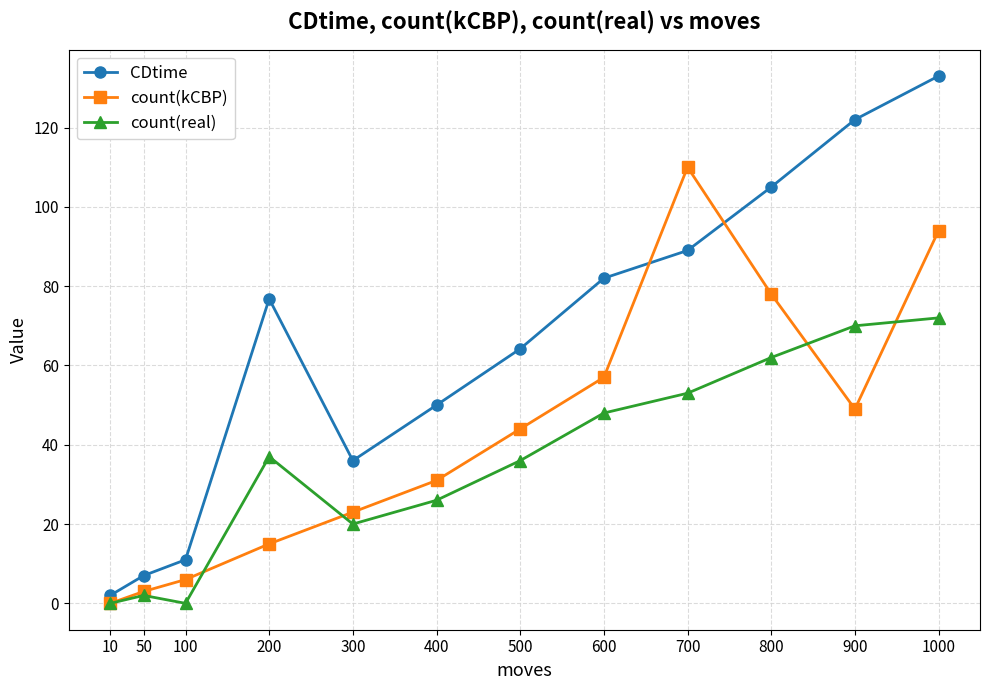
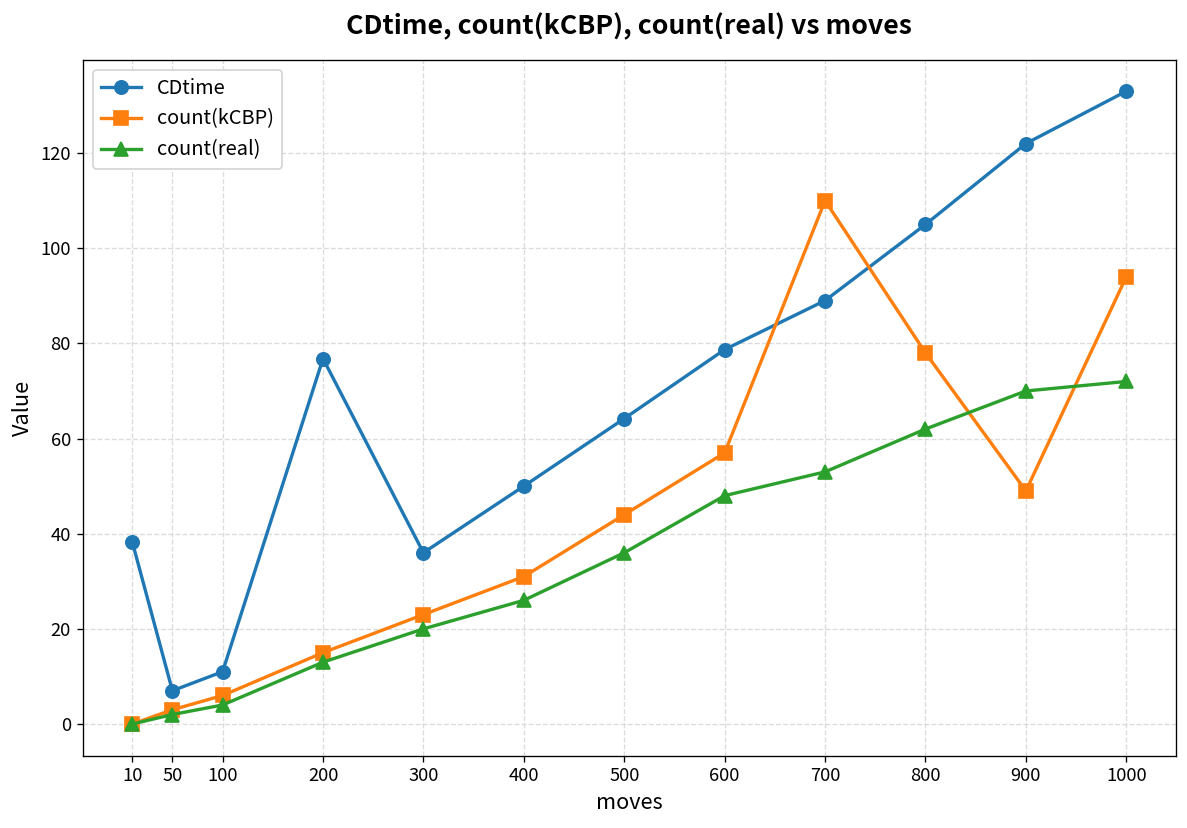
CDtime, 10: 2 -> 38
count(real), 100: 0 -> 4
count(real), 200: 37 -> 13
CDtime, 600: 82 -> 79
